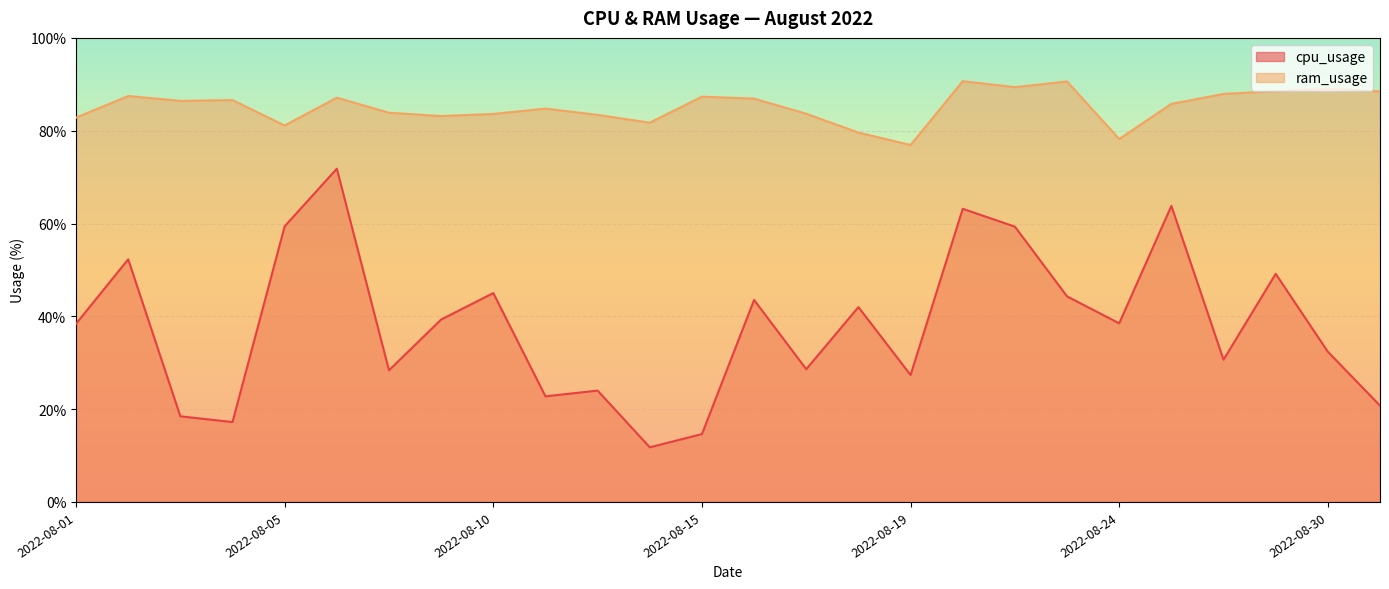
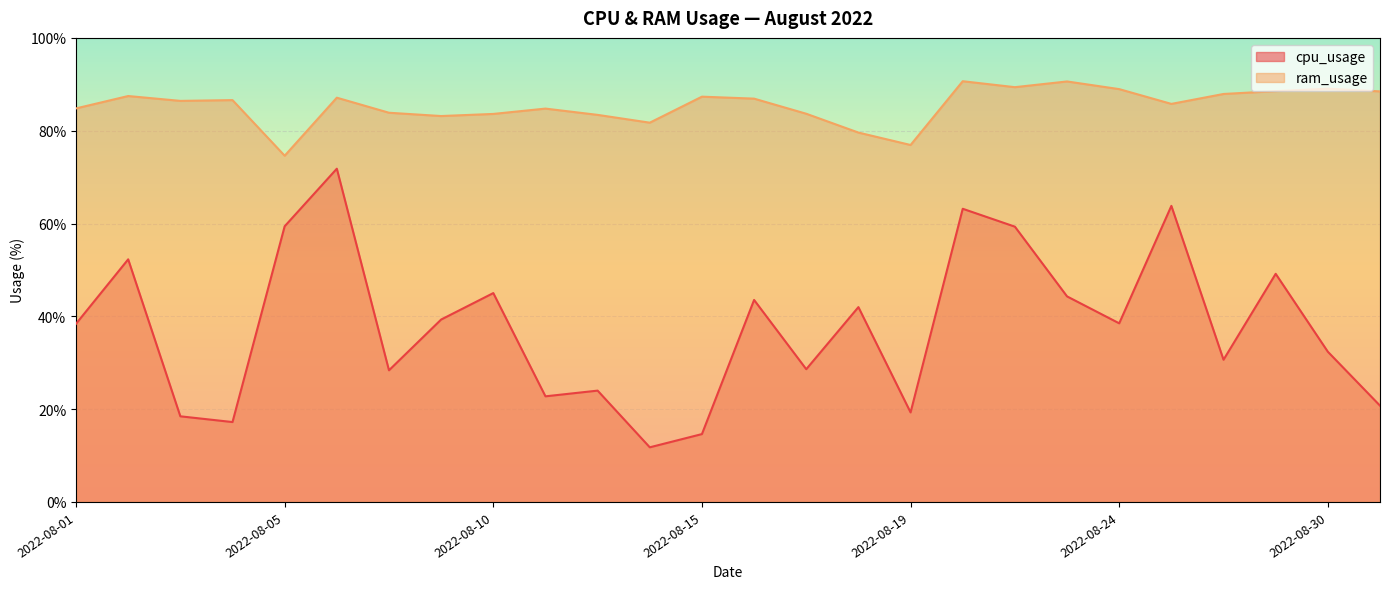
ram_usage, 2022-08-01: 83% -> 85%
ram_usage, 2022-08-05: 81% -> 75%
cpu_usage, 2022-08-19: 27% -> 19%
ram_usage, 2022-08-24: 78% -> 89%
